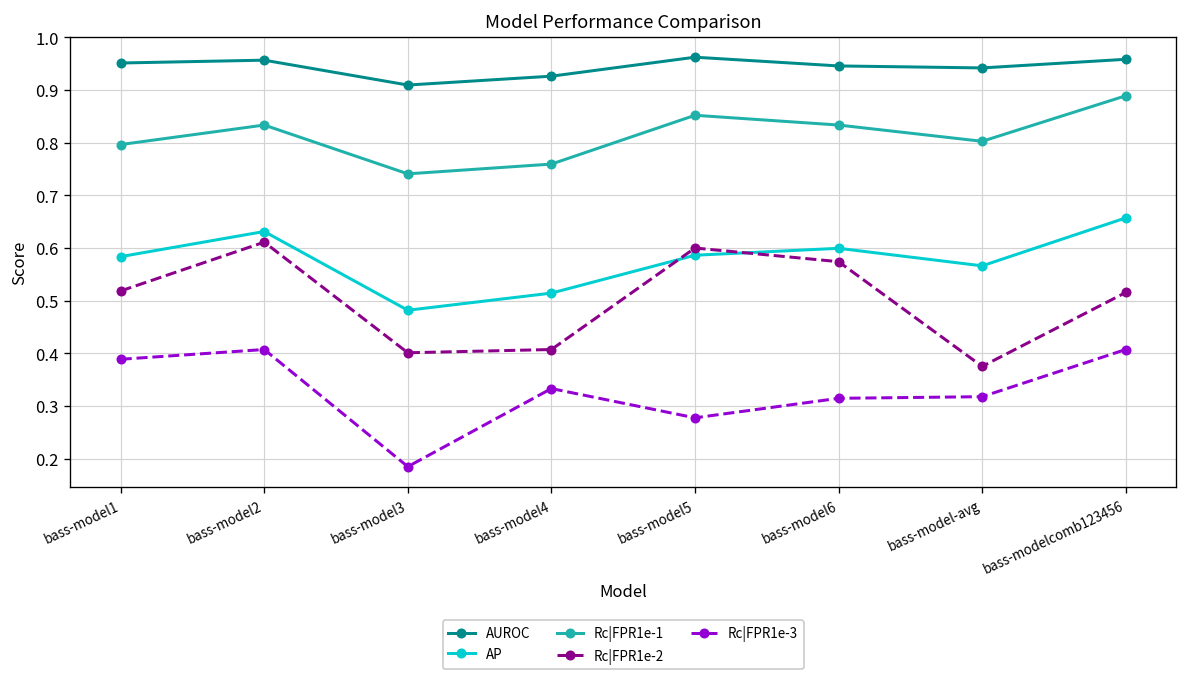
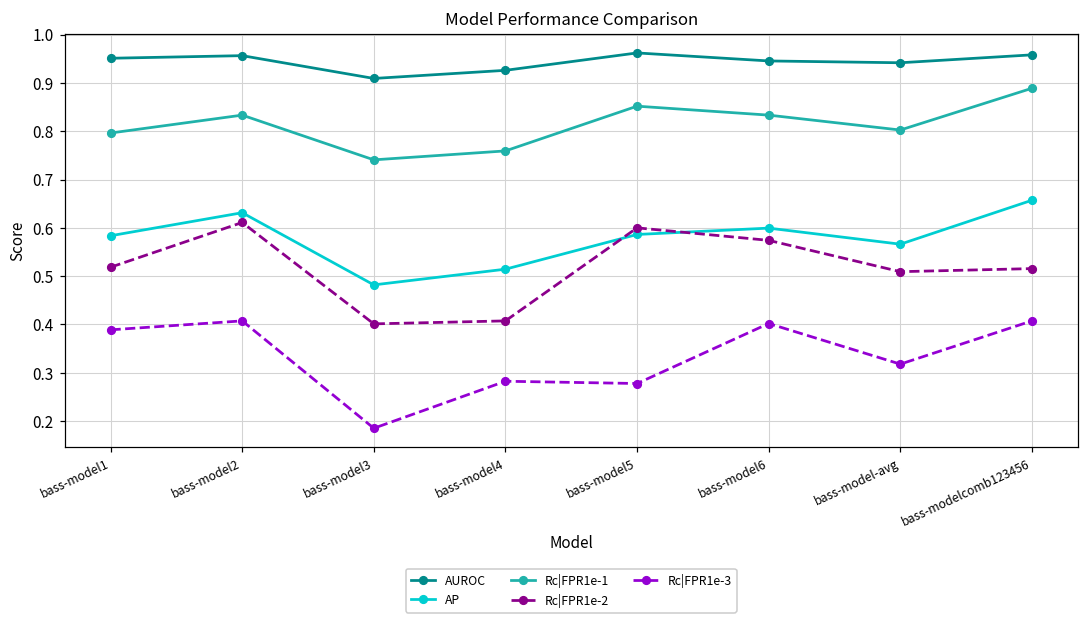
Rc|FPR1e-3, bass-model4: 0.33 -> 0.28
Rc|FPR1e-3, bass-model6: 0.31 -> 0.40
Rc|FPR1e-2, bass-model-avg: 0.38 -> 0.51
